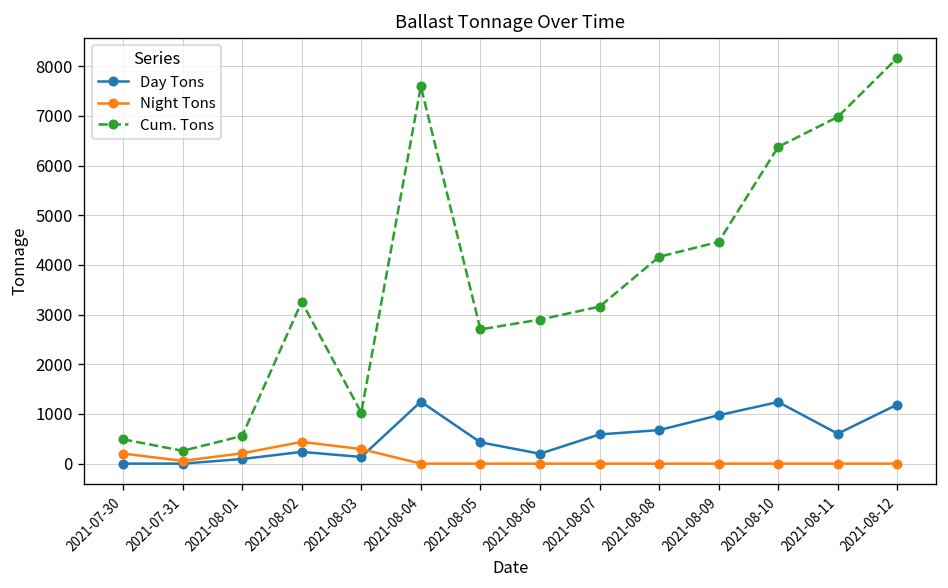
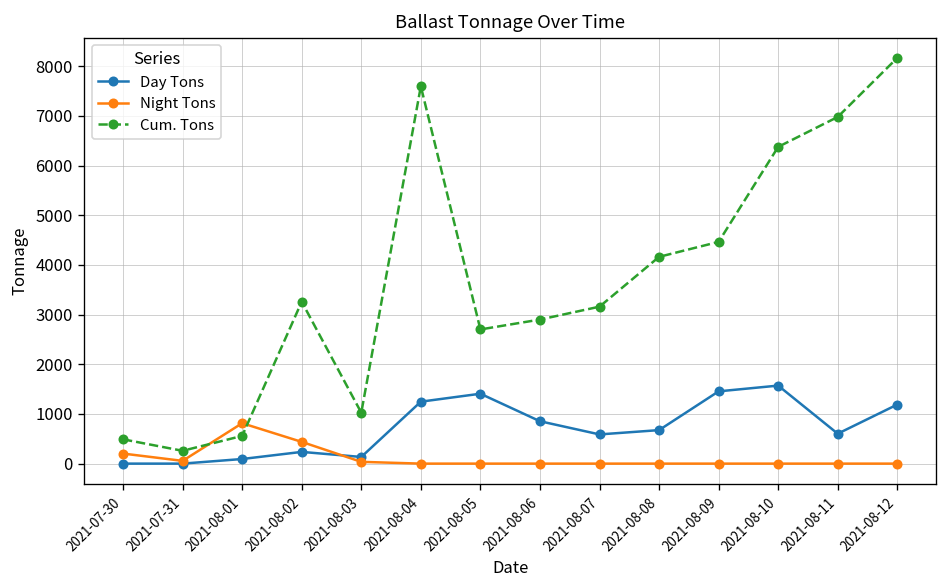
Night Tons, 2021-08-01: 200 -> 800
Night Tons, 2021-08-03: 300 -> 0
Day Tons, 2021-08-05: 400 -> 1400
Day Tons, 2021-08-06: 200 -> 900
Day Tons, 2021-08-09: 1000 -> 1500
Day Tons, 2021-08-10: 1200 -> 1600
